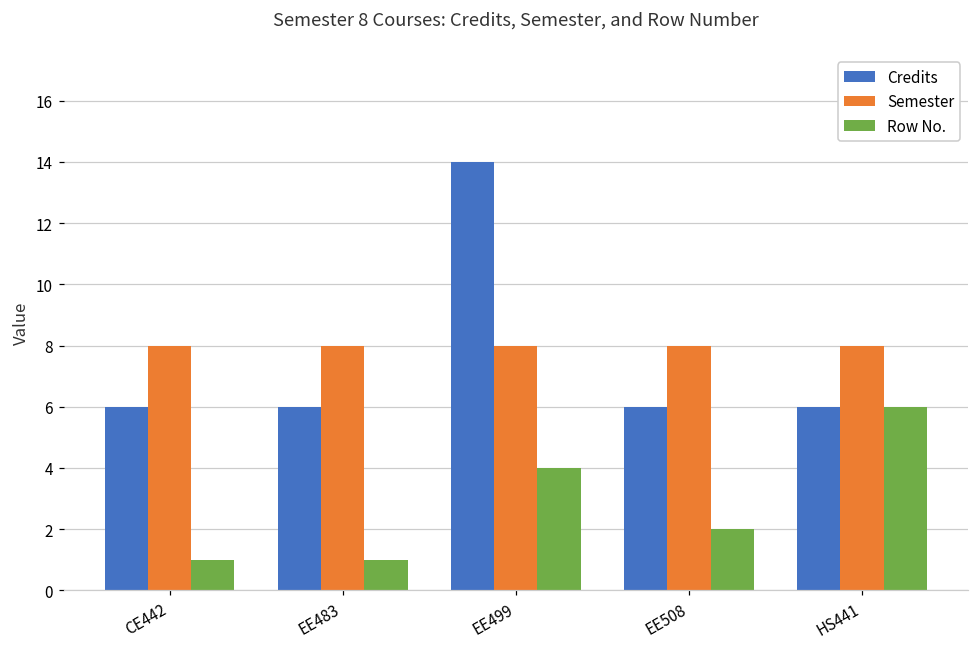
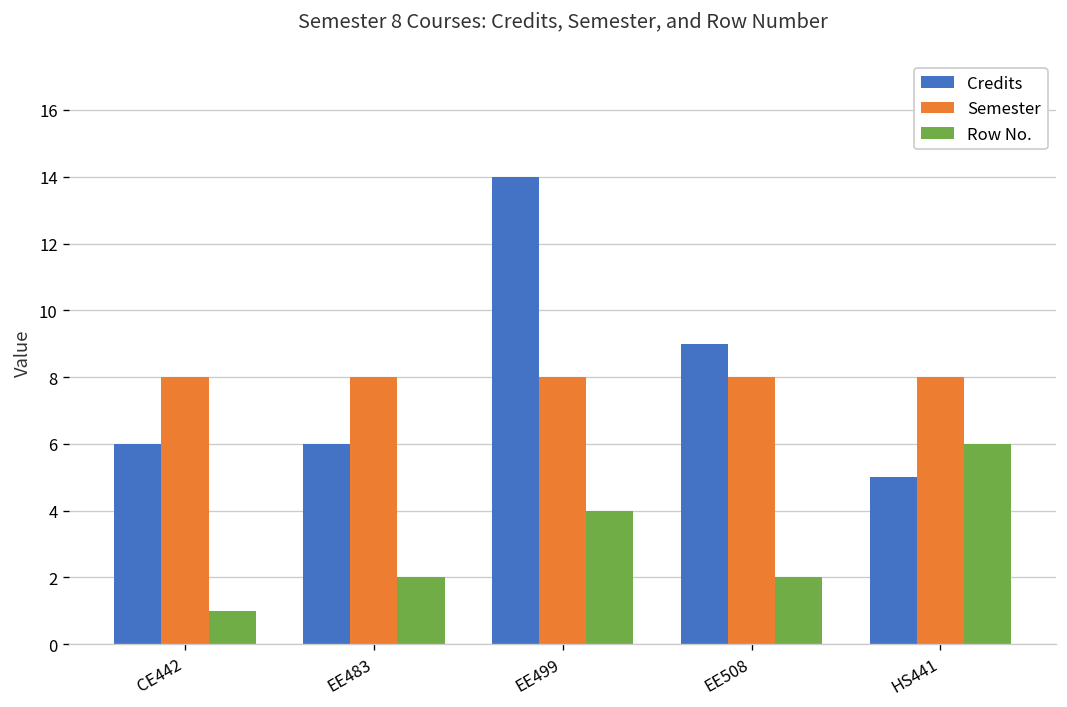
Row No., EE483: 1 -> 2
Credits, EE508: 6 -> 9
Credits, HS441: 6 -> 5
